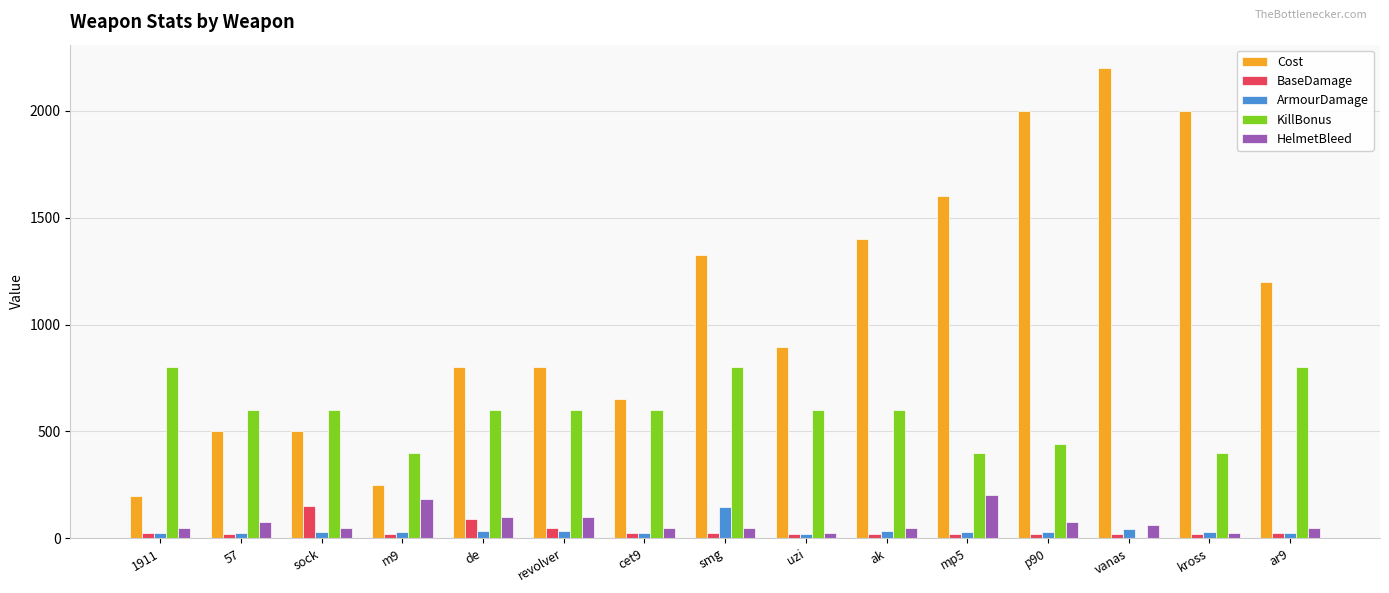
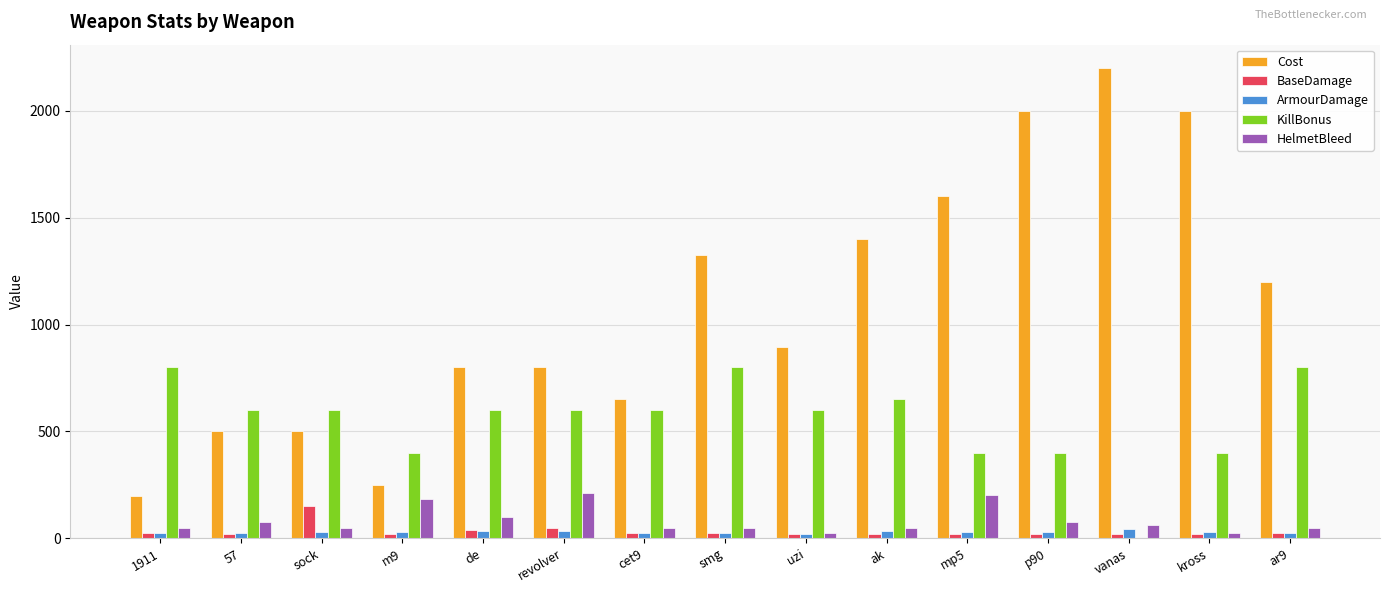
BaseDamage, de: 90 -> 40
HelmetBleed, revolver: 100 -> 210
ArmourDamage, smg: 150 -> 30
KillBonus, ak: 600 -> 650
KillBonus, p90: 440 -> 400
